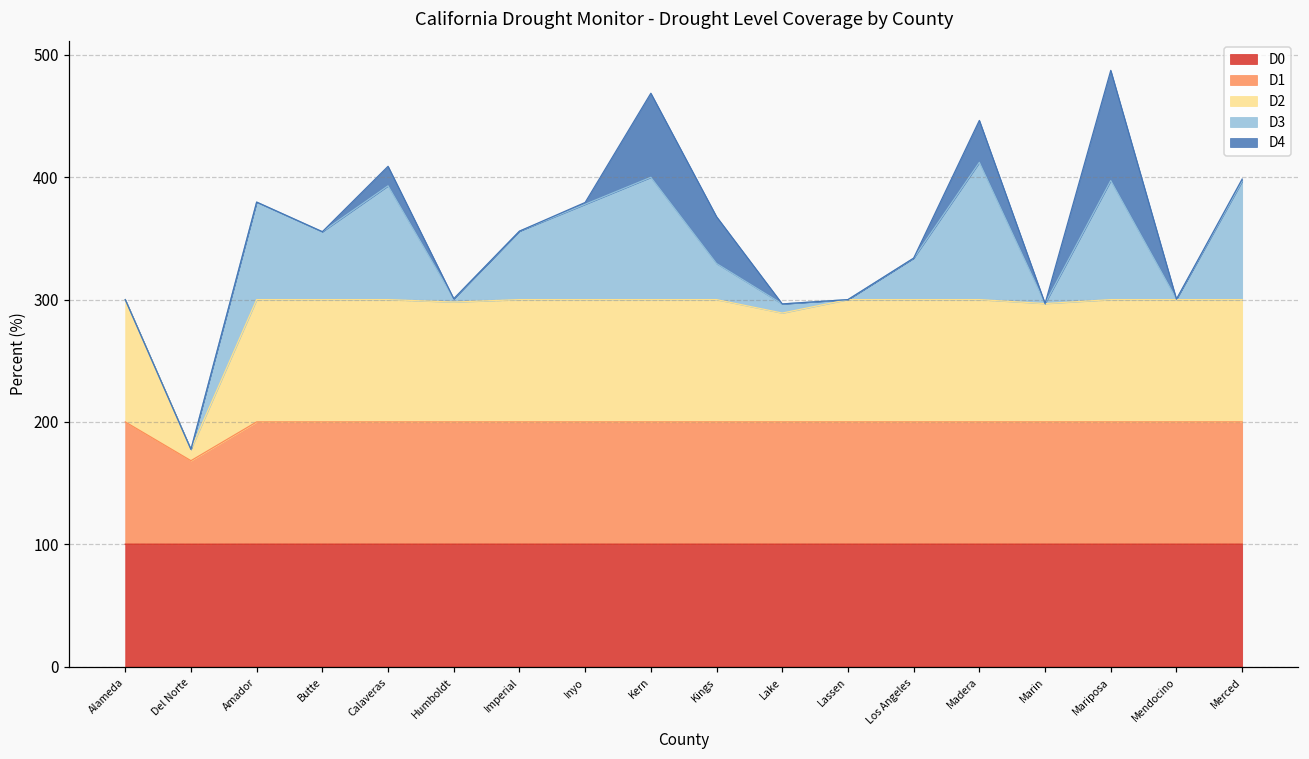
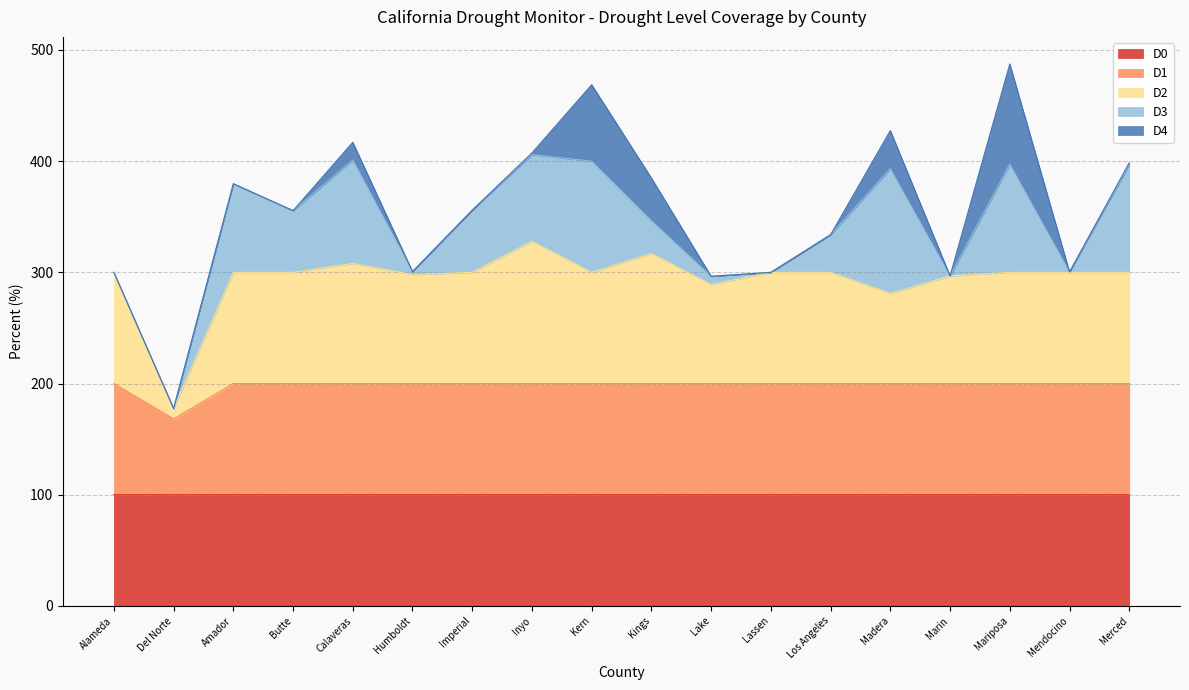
D2, Calaveras: 100 -> 108
D2, Inyo: 100 -> 128
D2, Kings: 100 -> 117
D2, Madera: 100 -> 81
